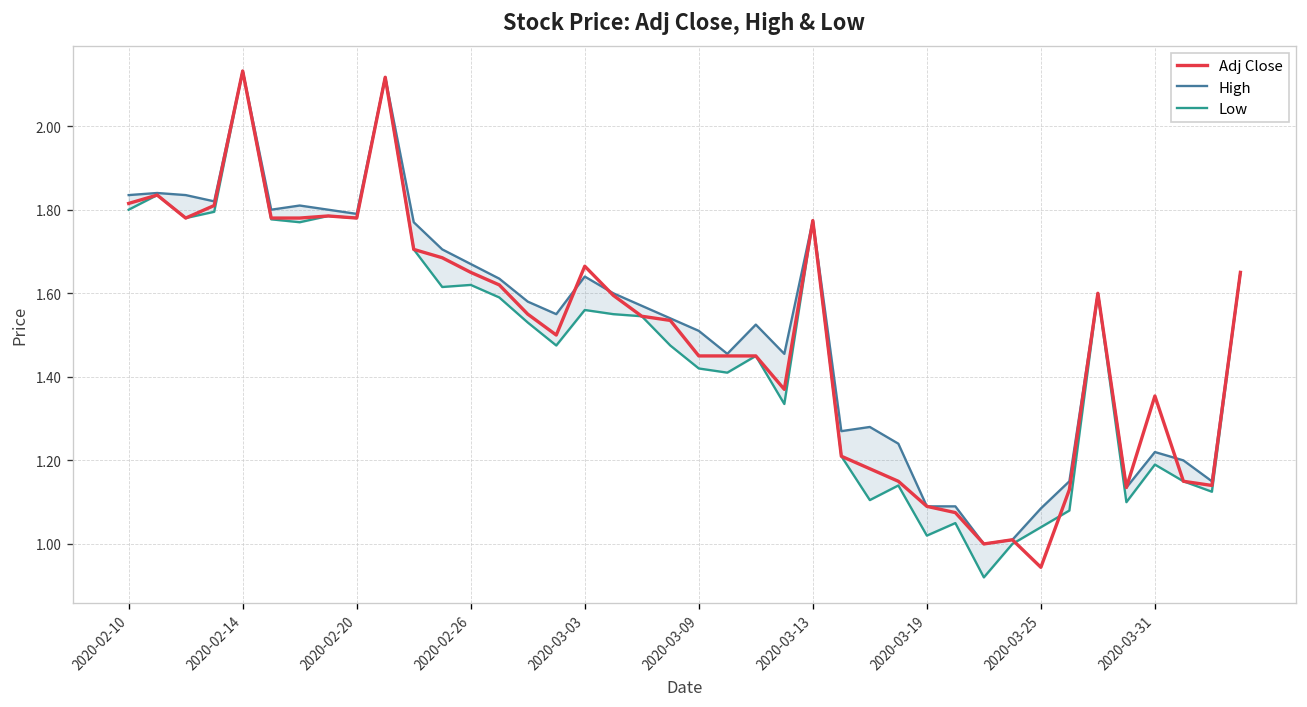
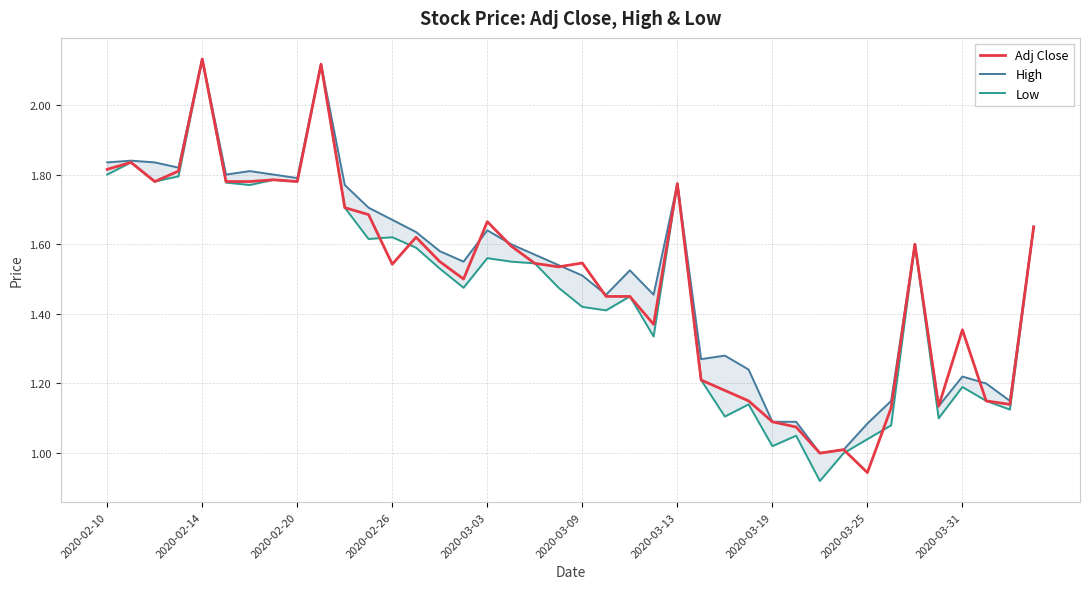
Adj Close, 2020-02-26: 1.65 -> 1.54
Adj Close, 2020-03-09: 1.45 -> 1.55
